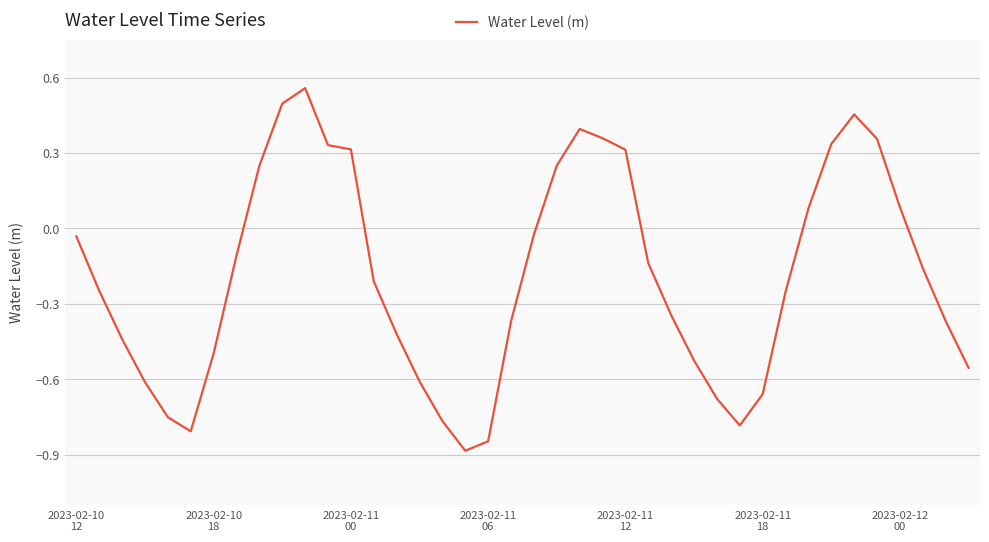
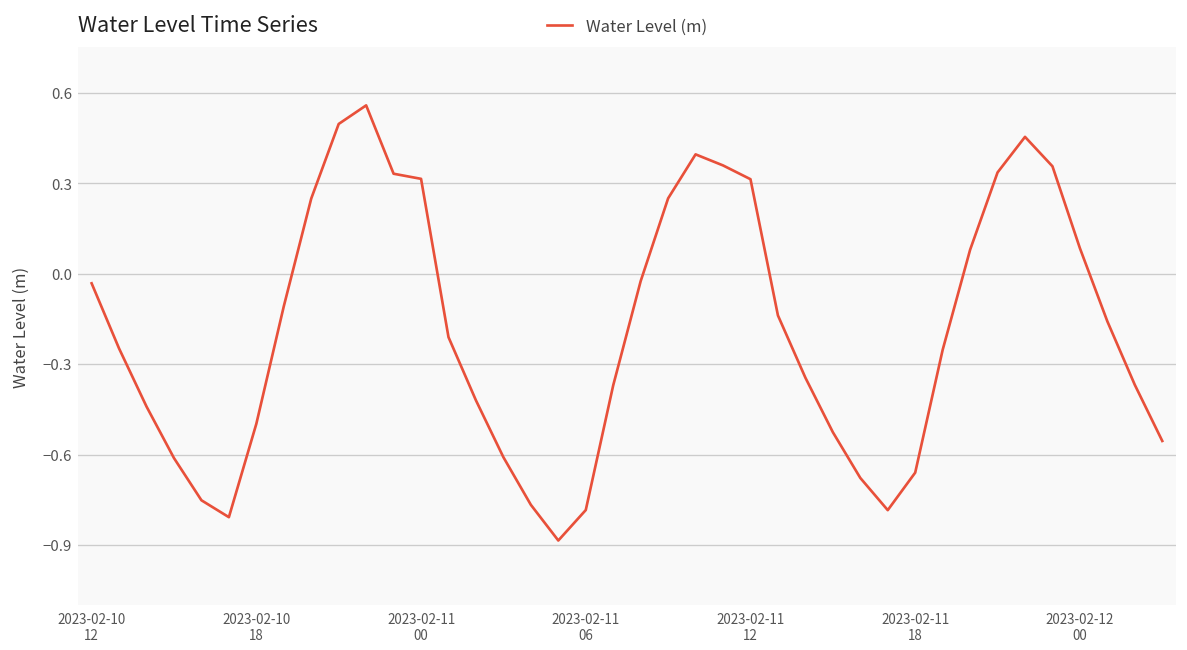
2023-02-11 06: -0.85 -> -0.78
